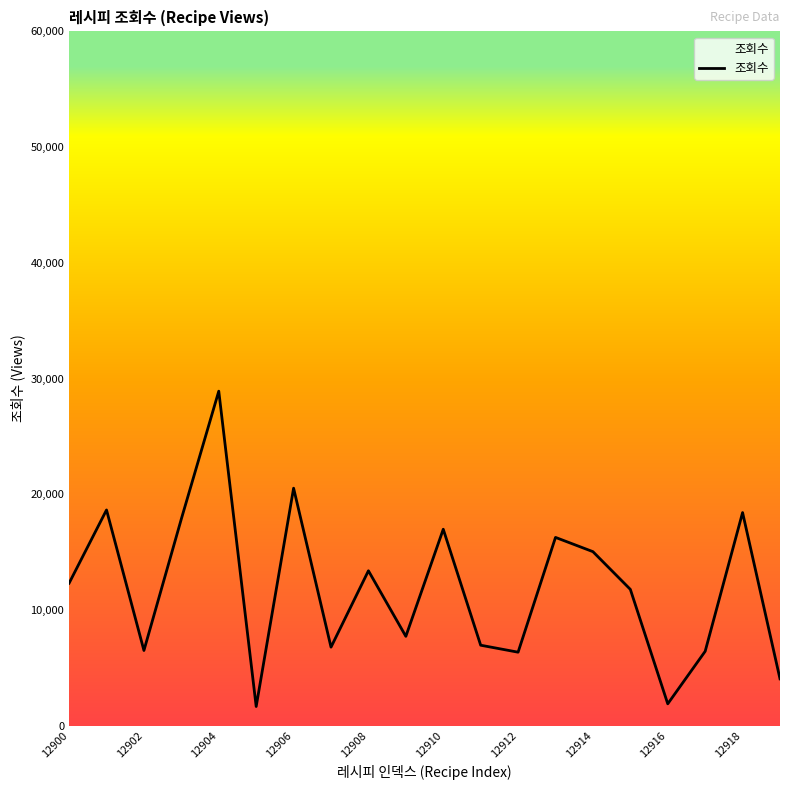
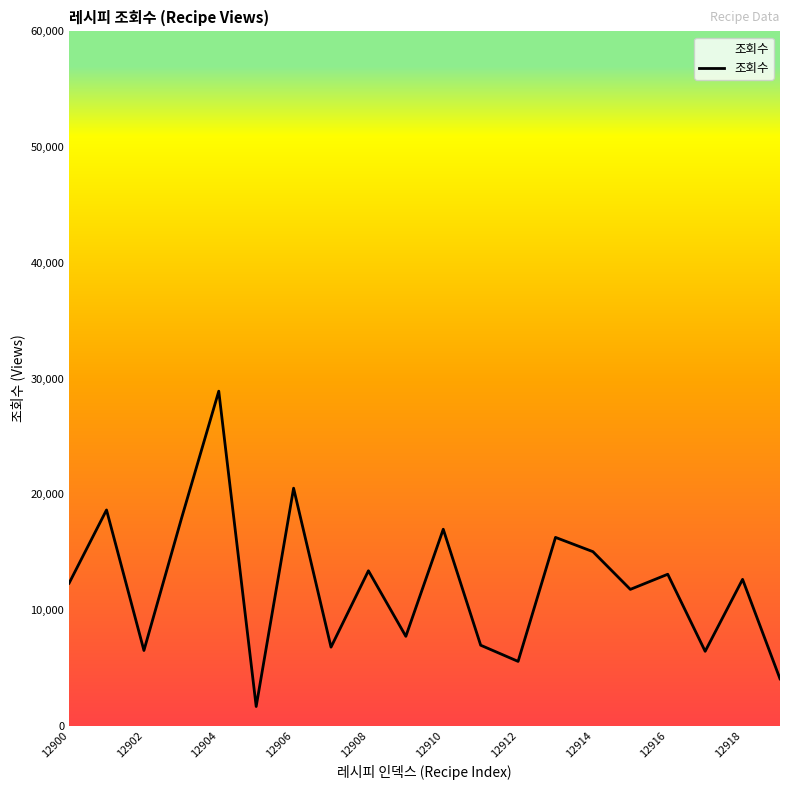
12912: 6,300 -> 5,500
12916: 1,900 -> 13,100
12918: 18,400 -> 12,600
